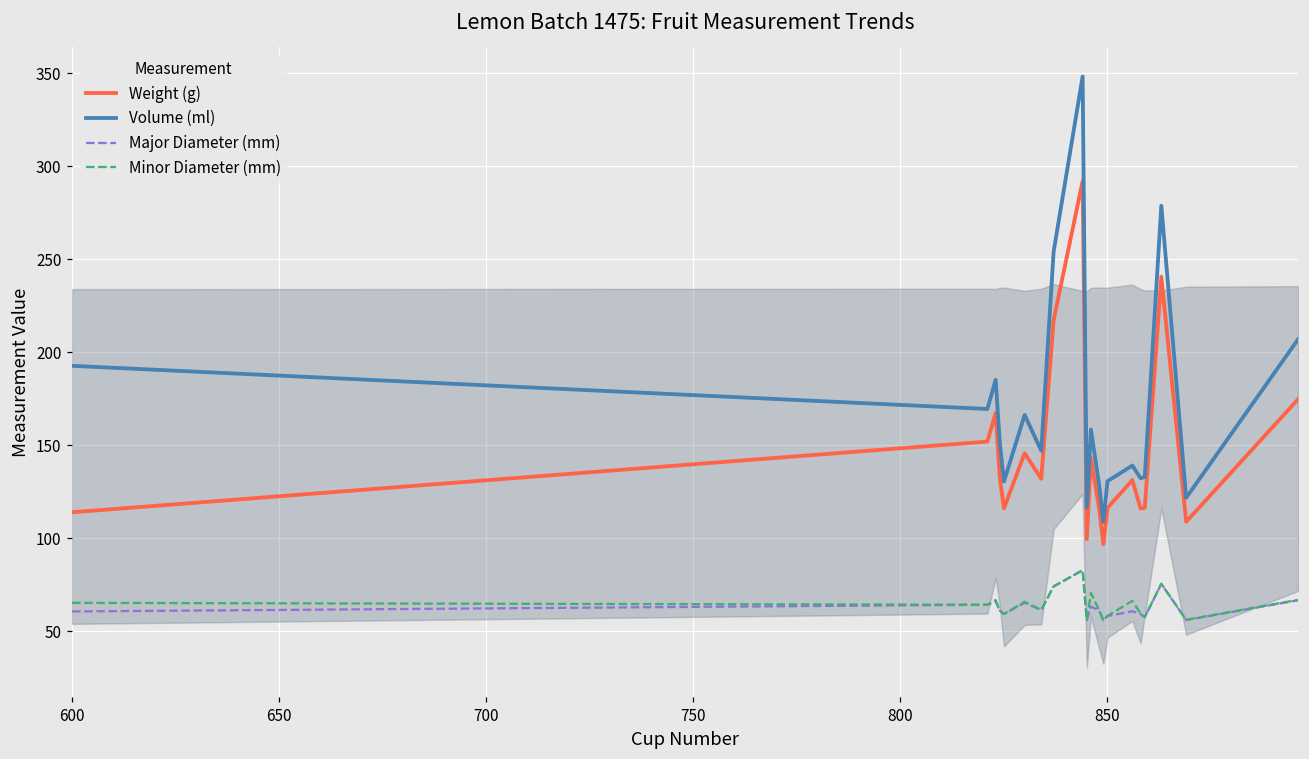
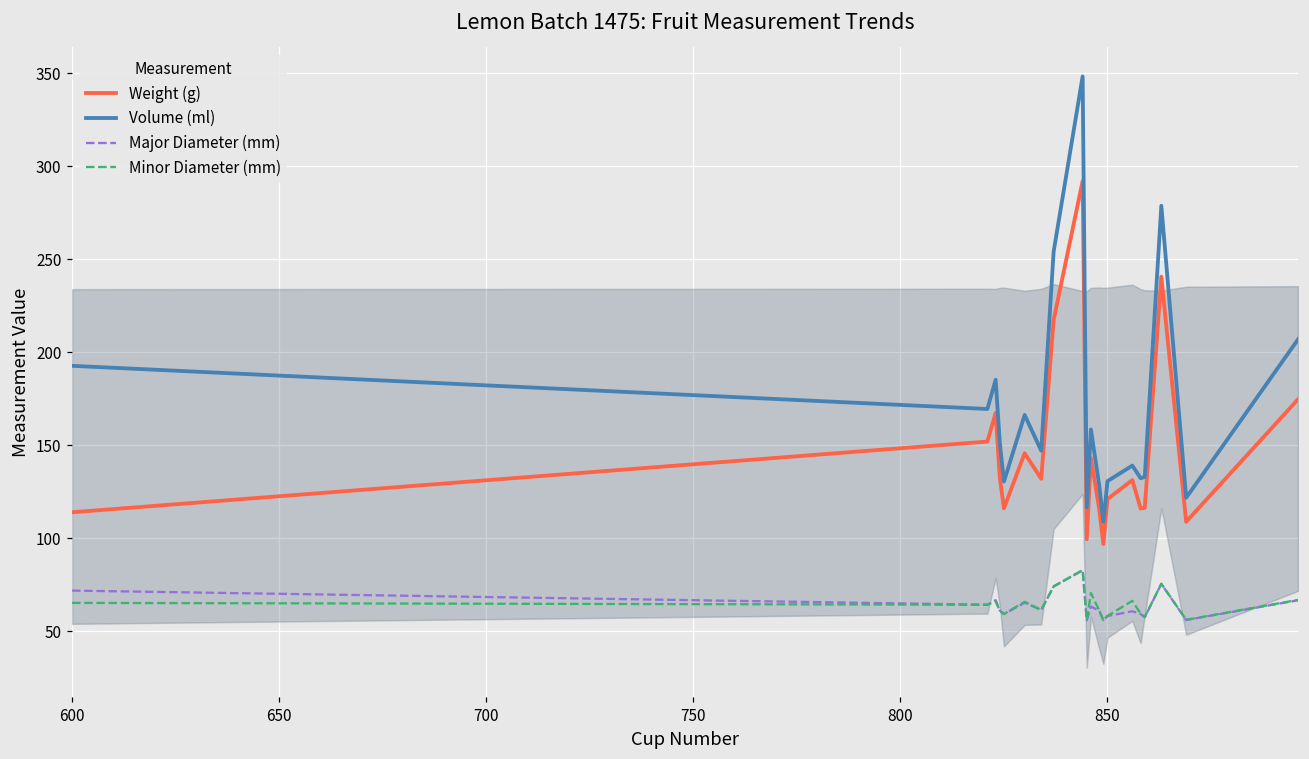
Major Diameter (mm), 600: 61 -> 72
Weight (g), 850: 116 -> 121
